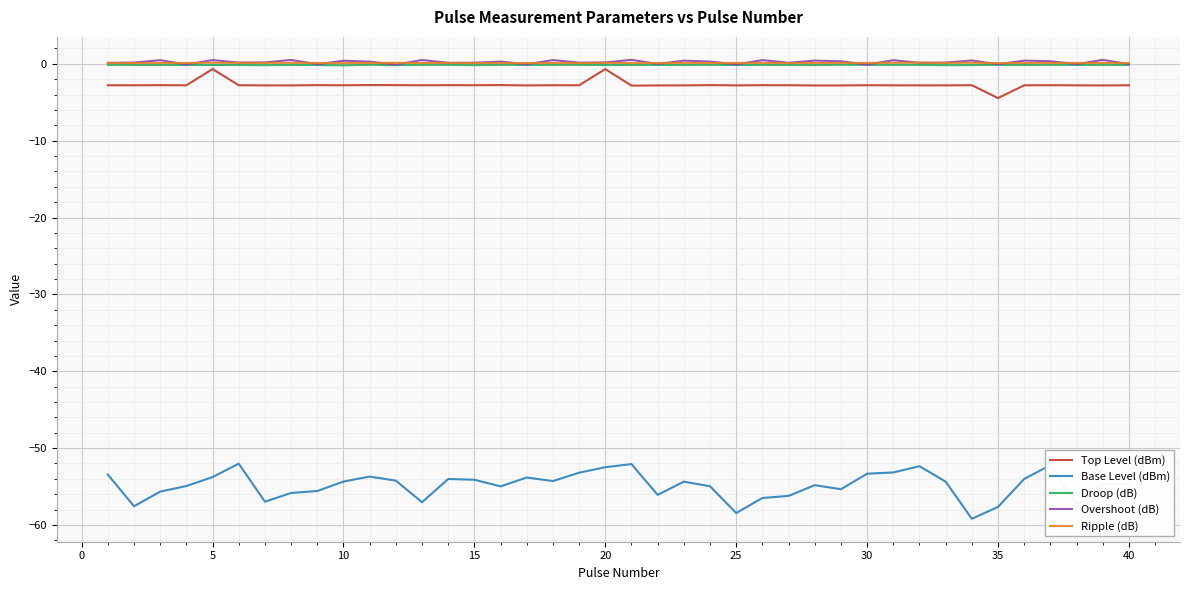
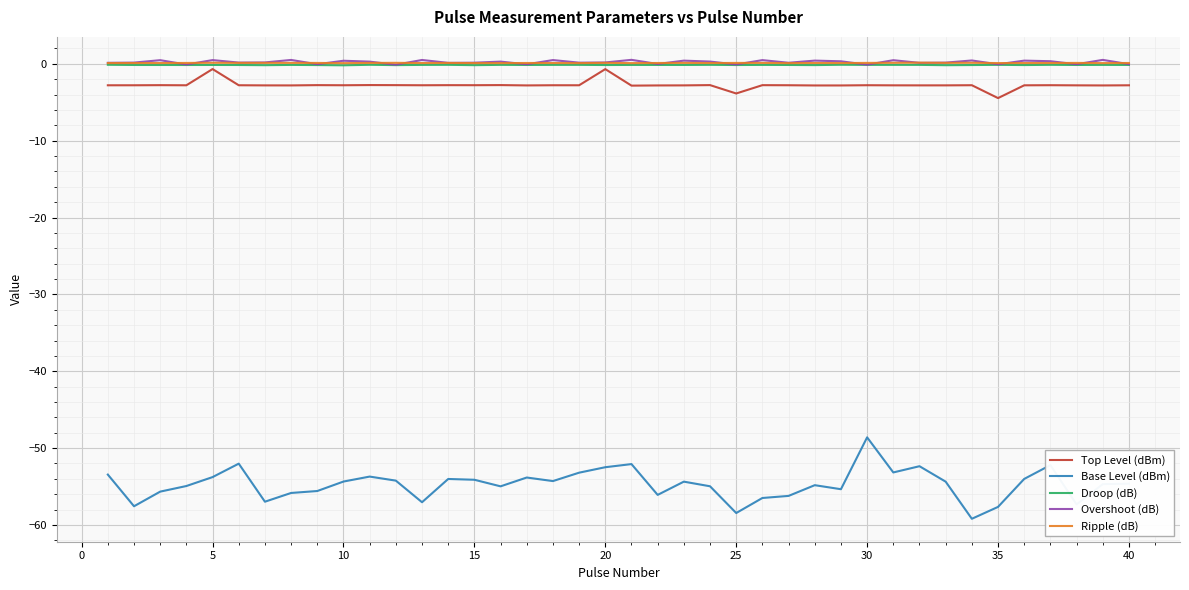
Top Level (dBm), 25: -3 -> -4
Base Level (dBm), 30: -53 -> -49
